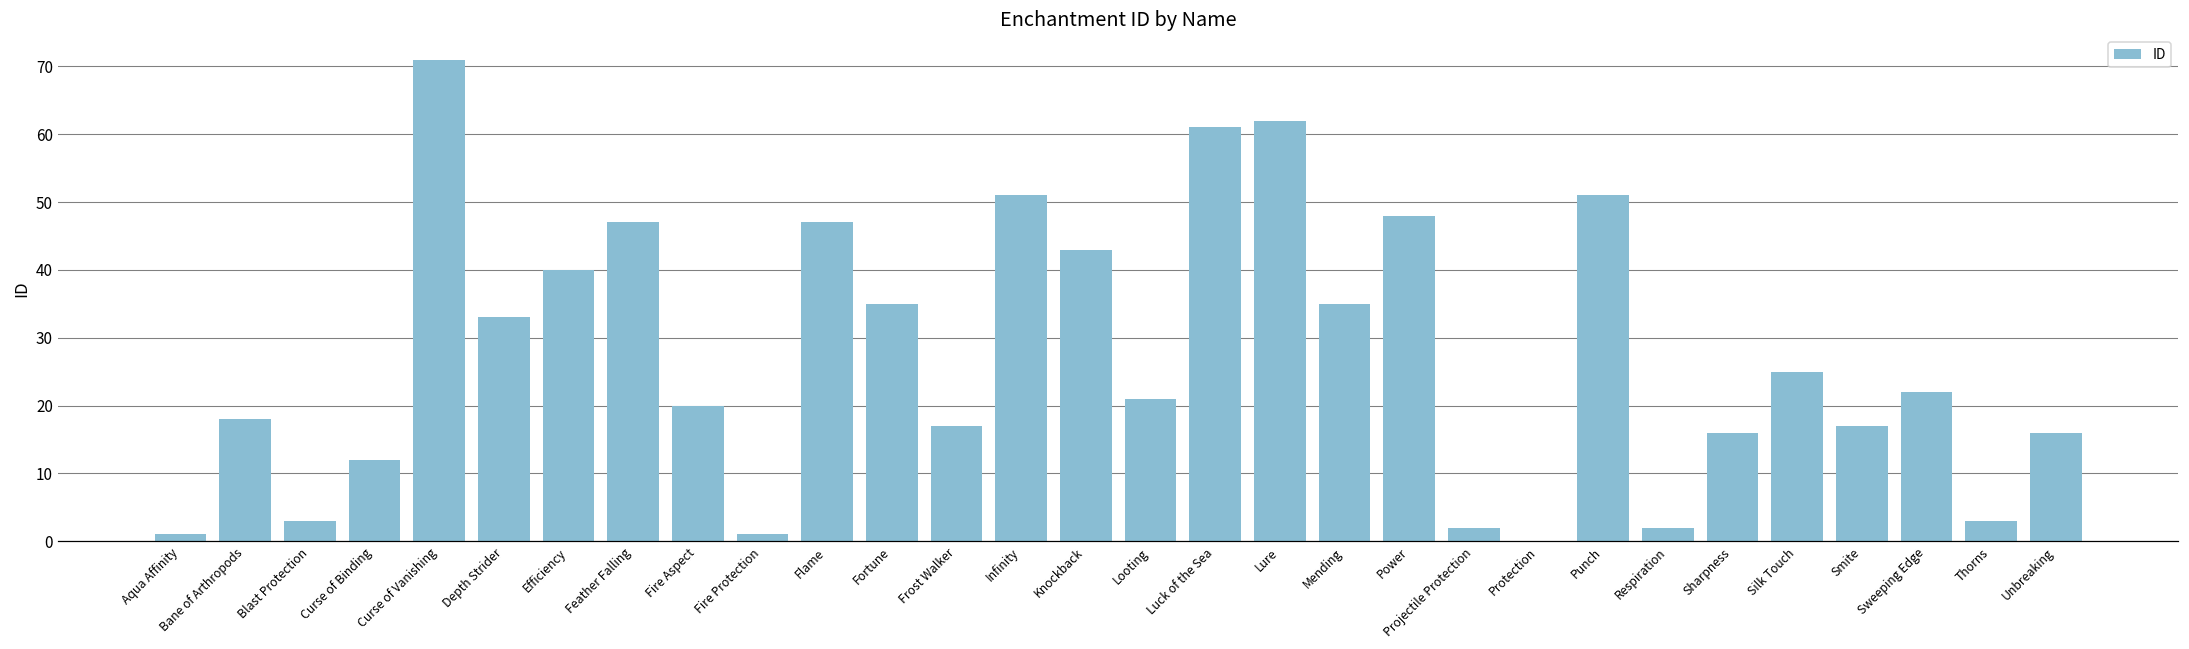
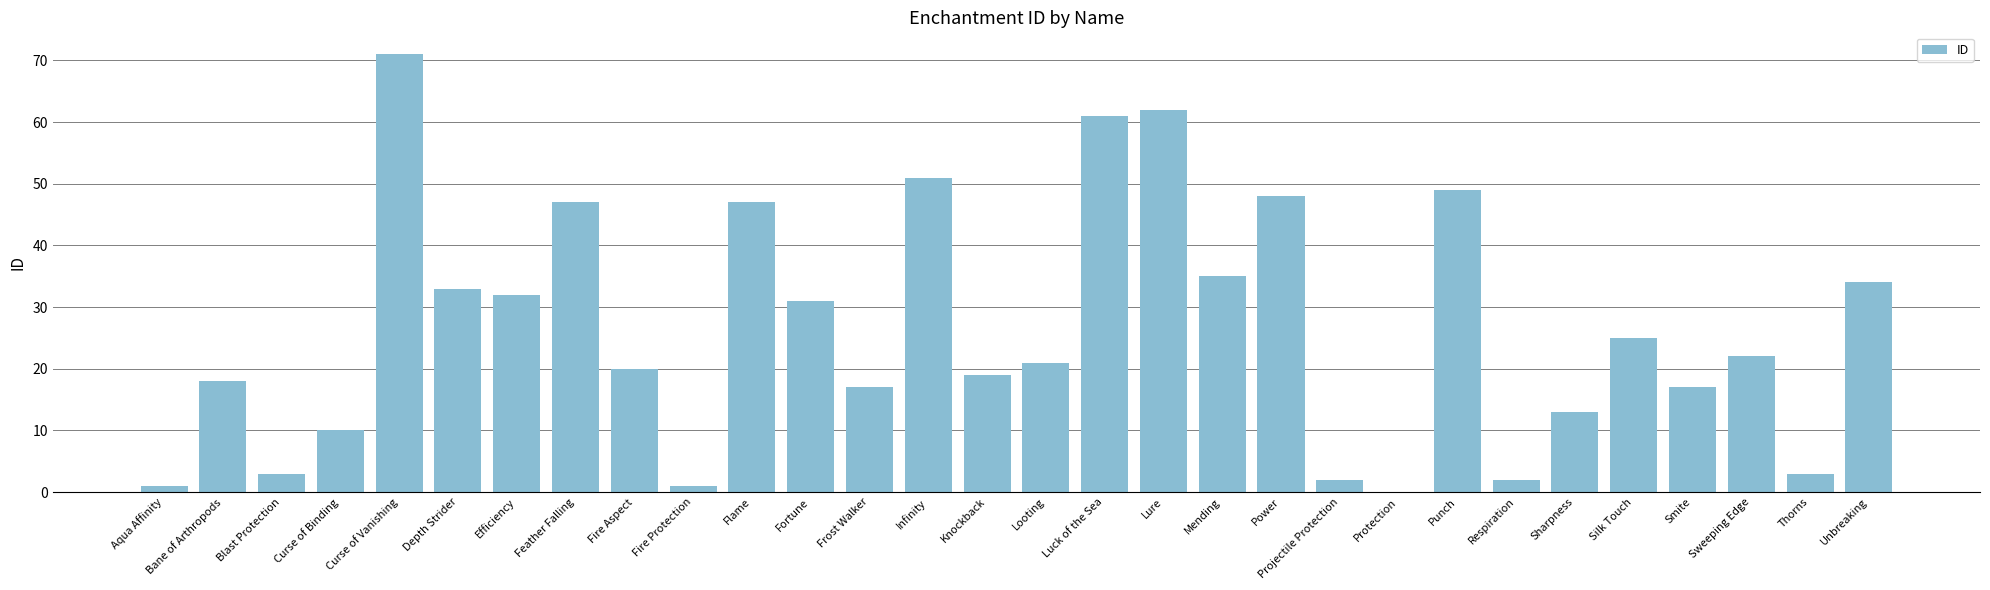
Curse of Binding: 12 -> 10
Efficiency: 40 -> 32
Fortune: 35 -> 31
Knockback: 43 -> 19
Punch: 51 -> 49
Sharpness: 16 -> 13
Unbreaking: 16 -> 34
